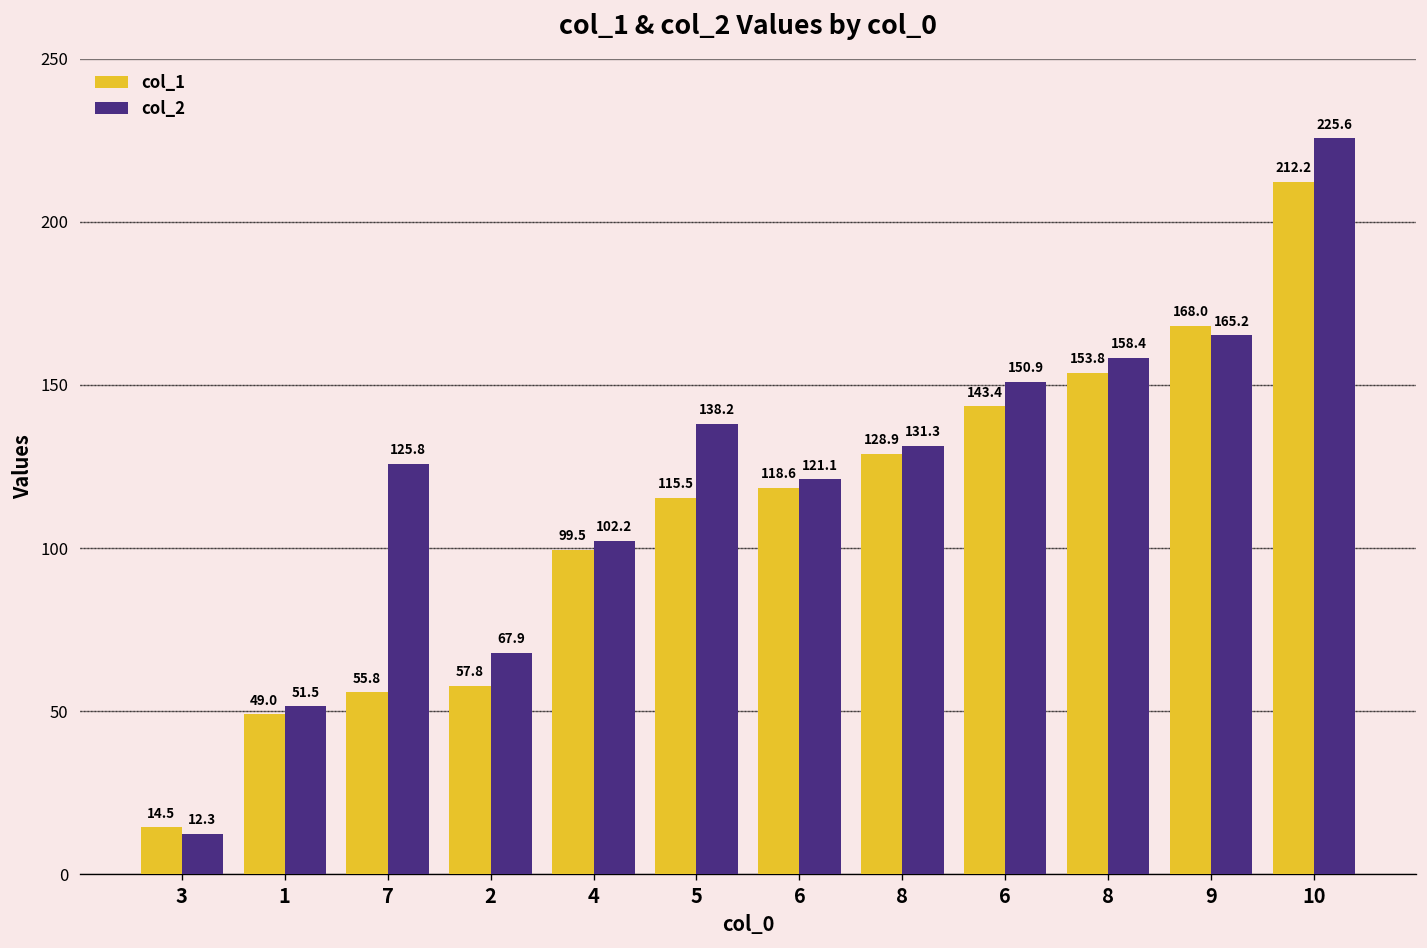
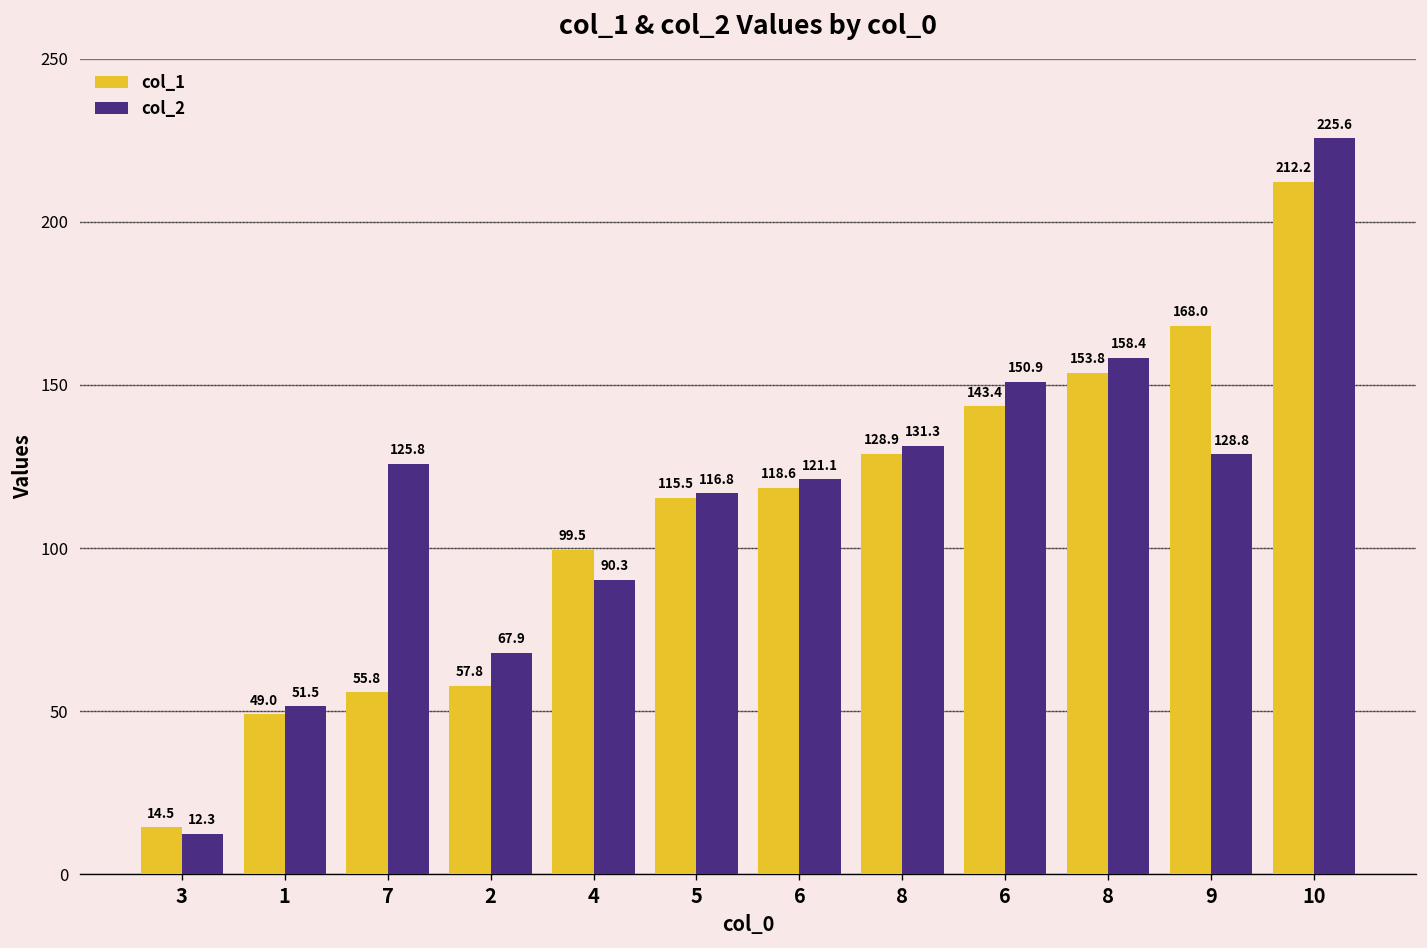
col_2, 4: 102.2 -> 90.3
col_2, 5: 138.2 -> 116.8
col_2, 9: 165.2 -> 128.8
